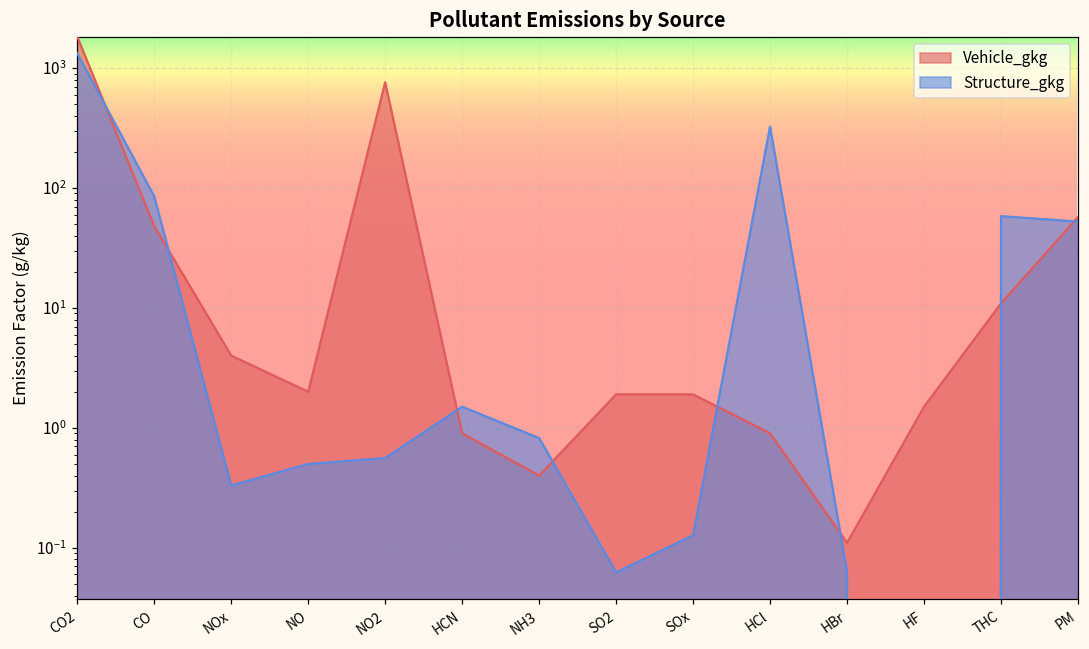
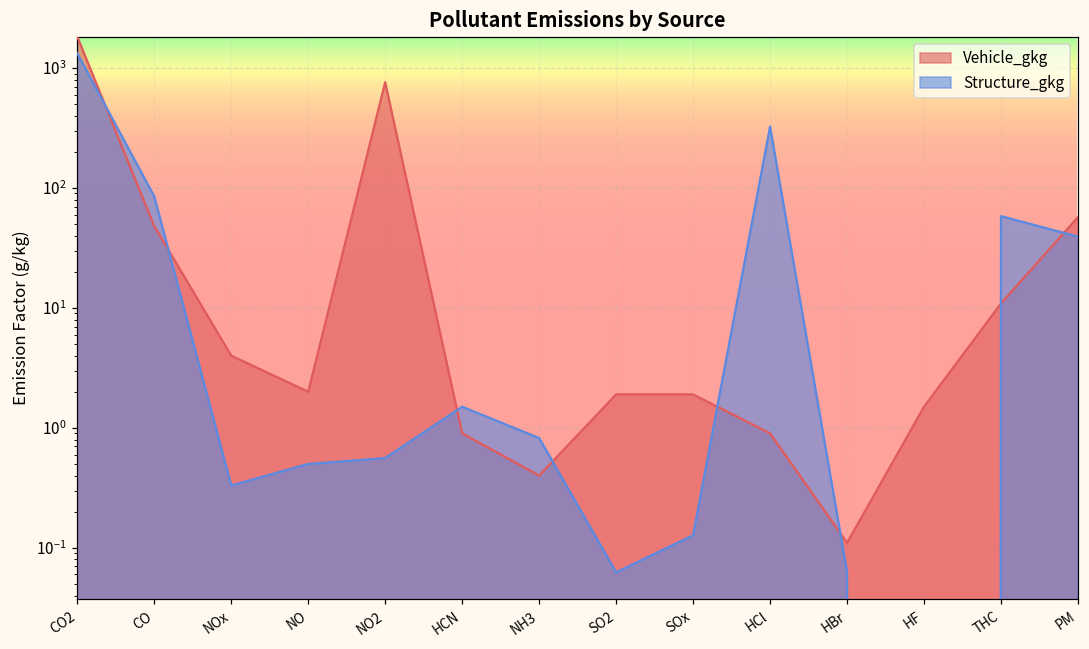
Structure_gkg, PM: 50 -> 39
